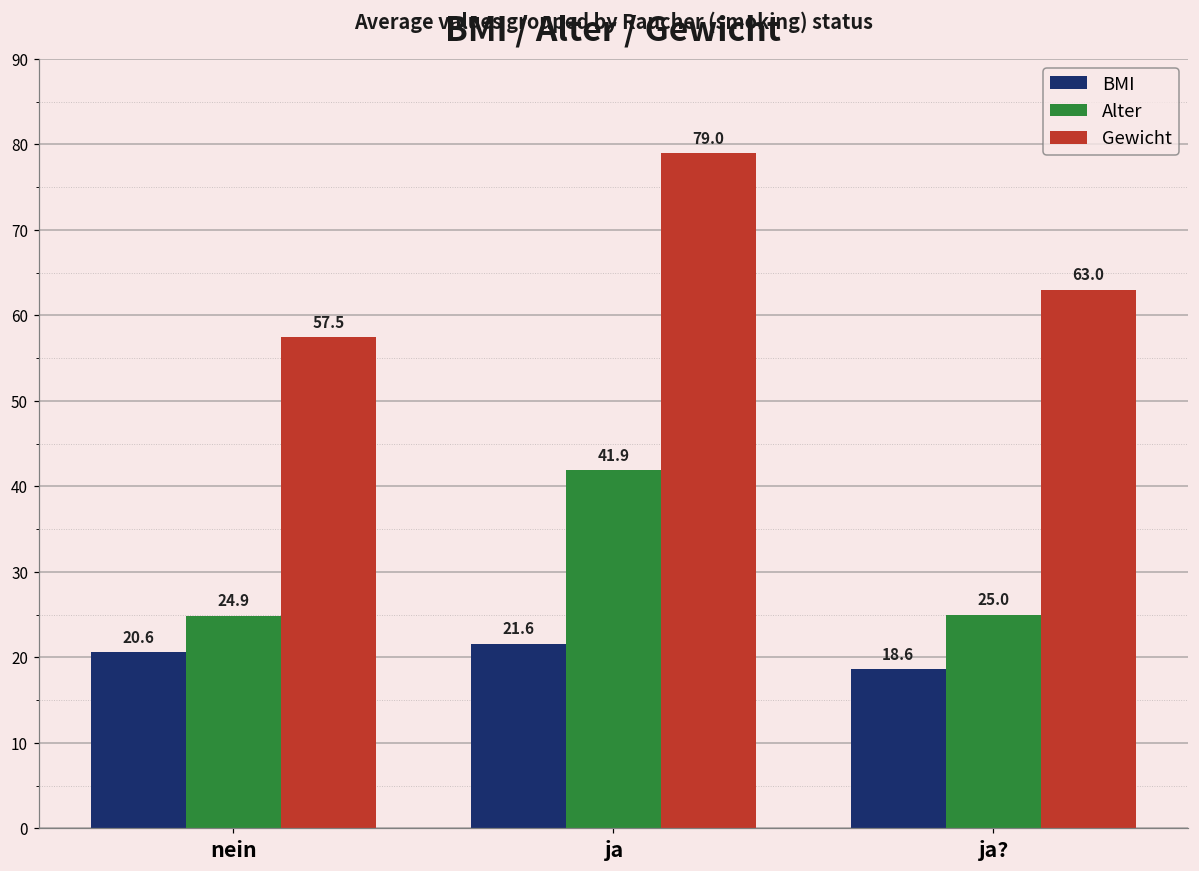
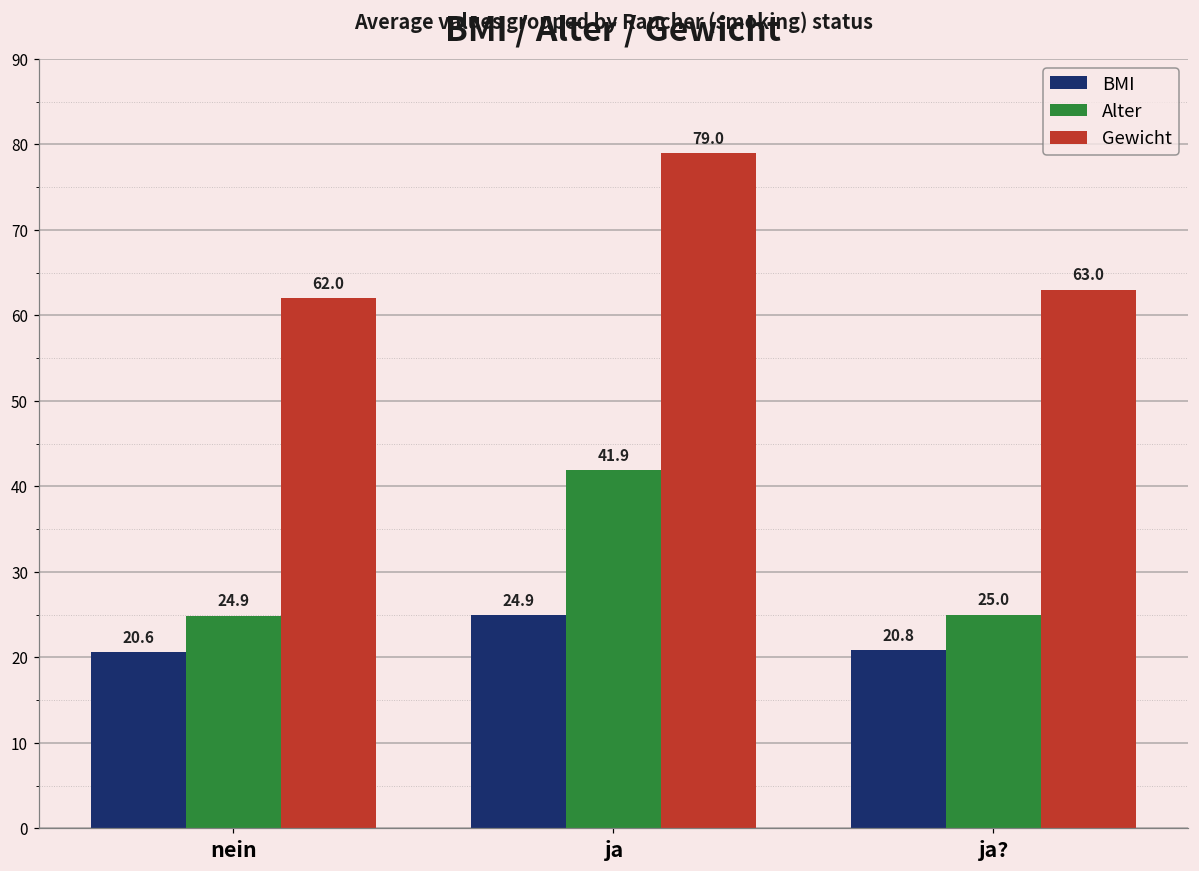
Gewicht, nein: 57.5 -> 62.0
BMI, ja: 21.6 -> 24.9
BMI, ja?: 18.6 -> 20.8
